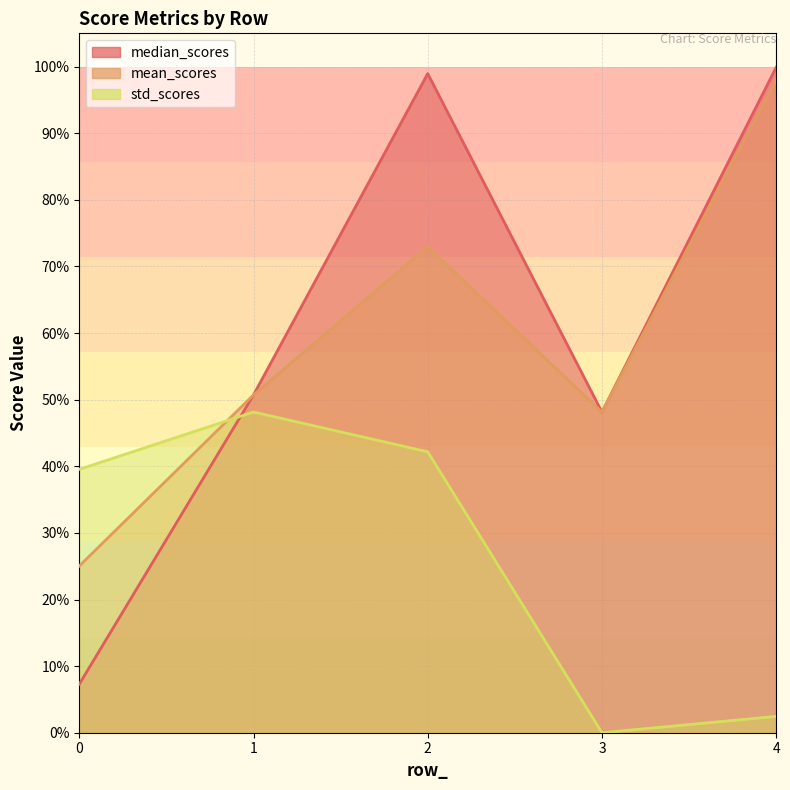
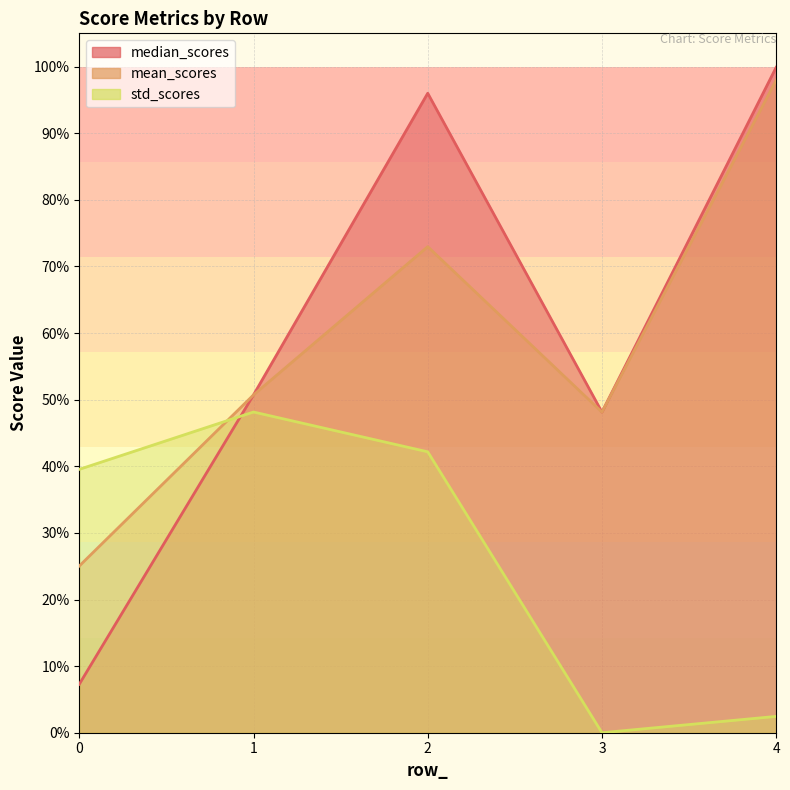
median_scores, 2: 99% -> 96%
